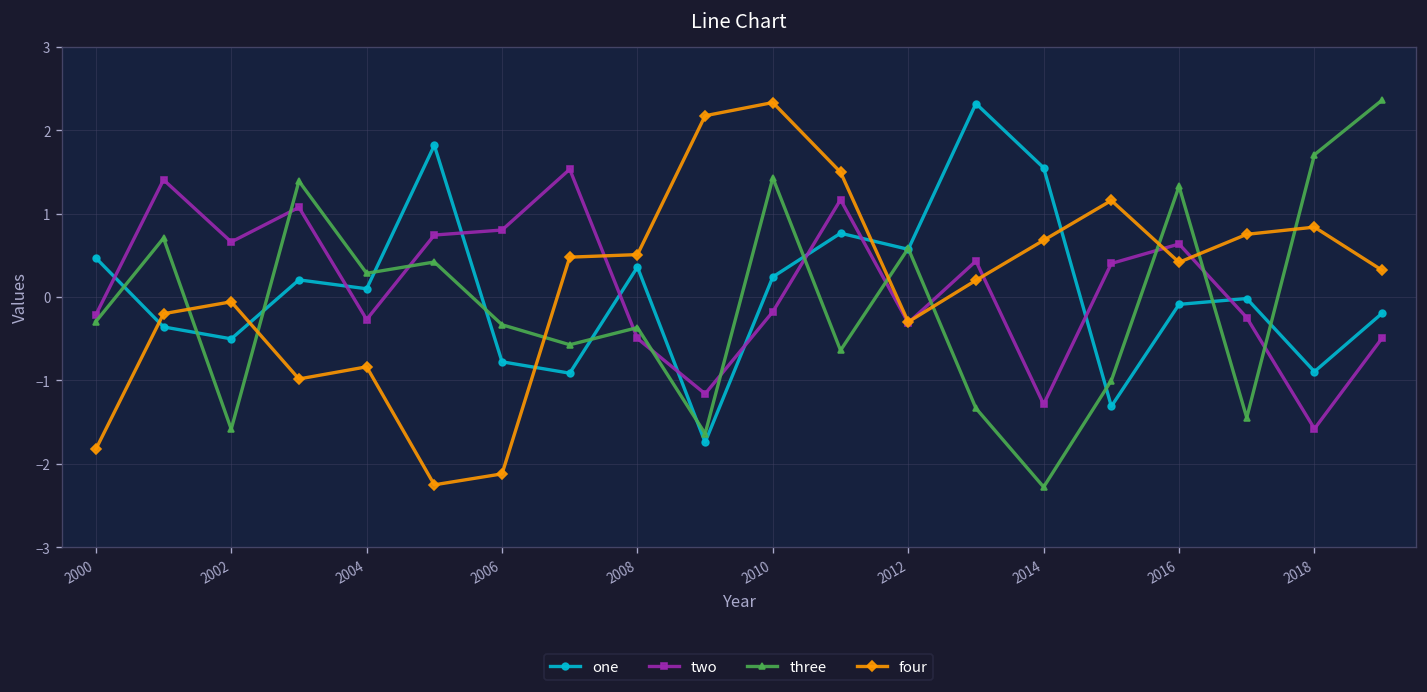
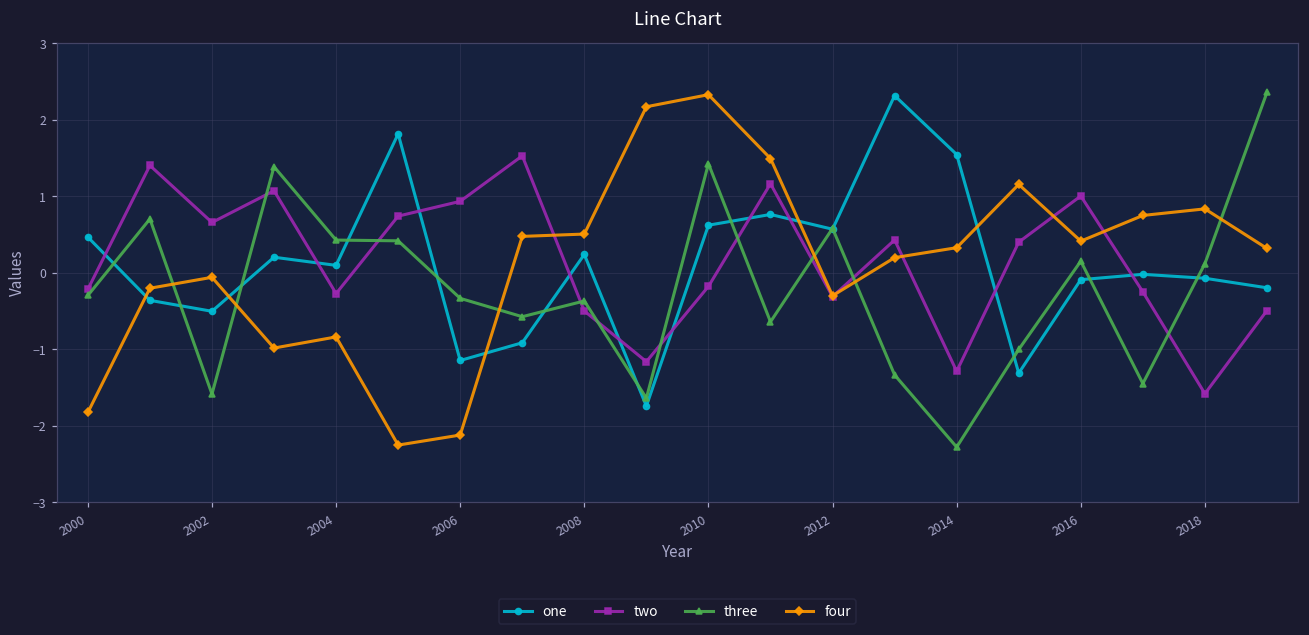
three, 2004: 0.3 -> 0.4
one, 2006: -0.8 -> -1.1
two, 2006: 0.8 -> 0.9
one, 2008: 0.4 -> 0.2
one, 2010: 0.2 -> 0.6
four, 2014: 0.7 -> 0.3
two, 2016: 0.6 -> 1.0
three, 2016: 1.3 -> 0.2
one, 2018: -0.9 -> -0.1
three, 2018: 1.7 -> 0.1
